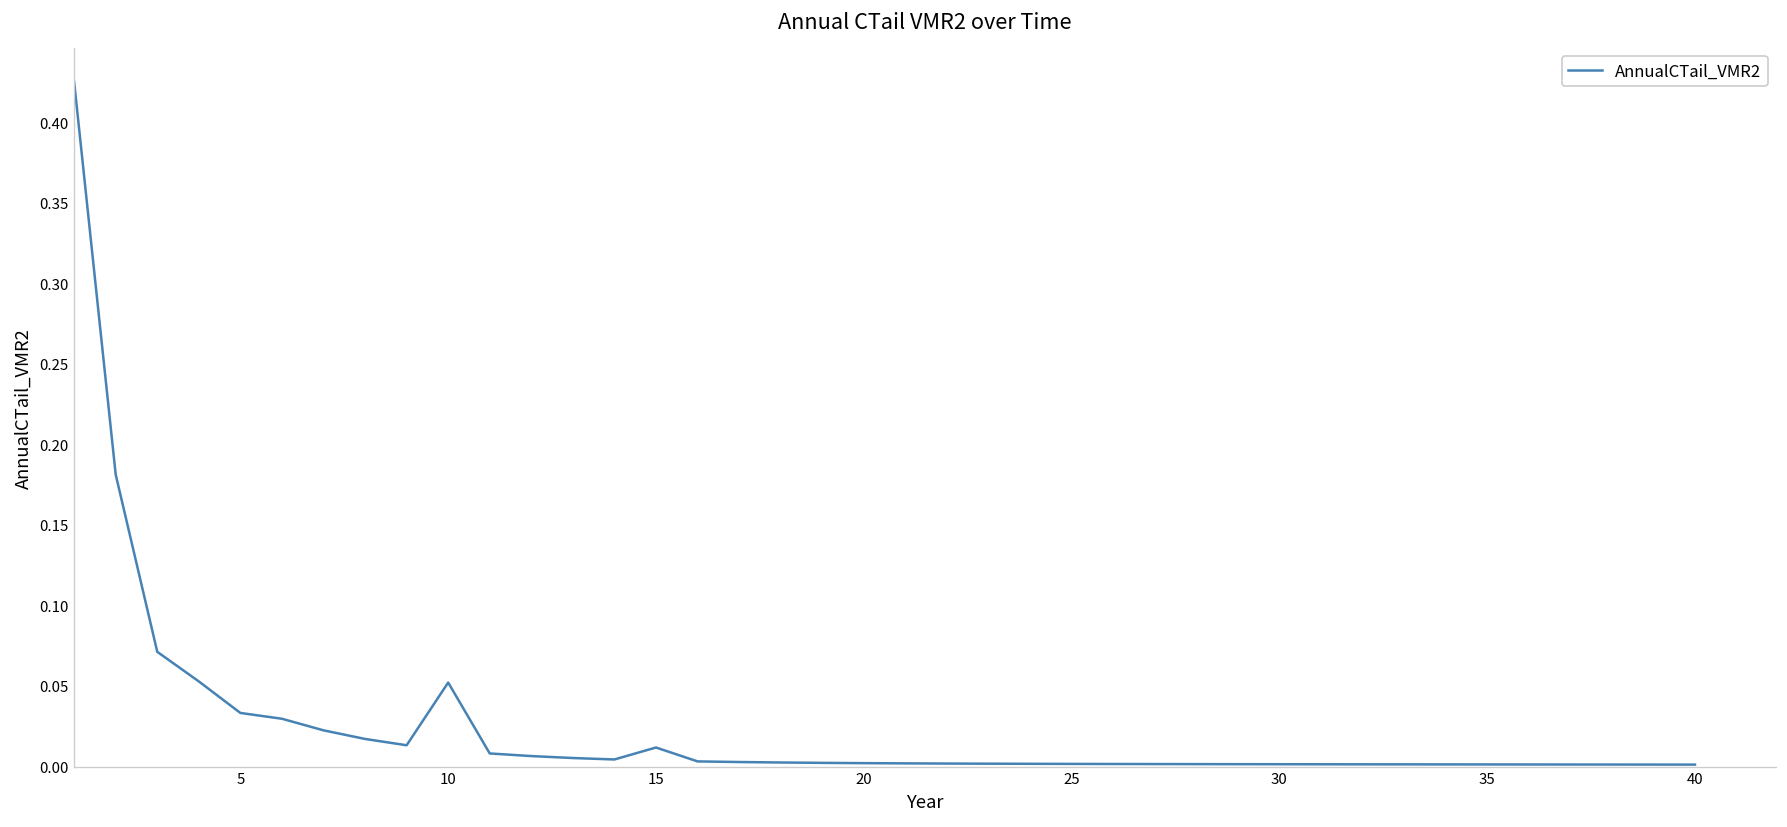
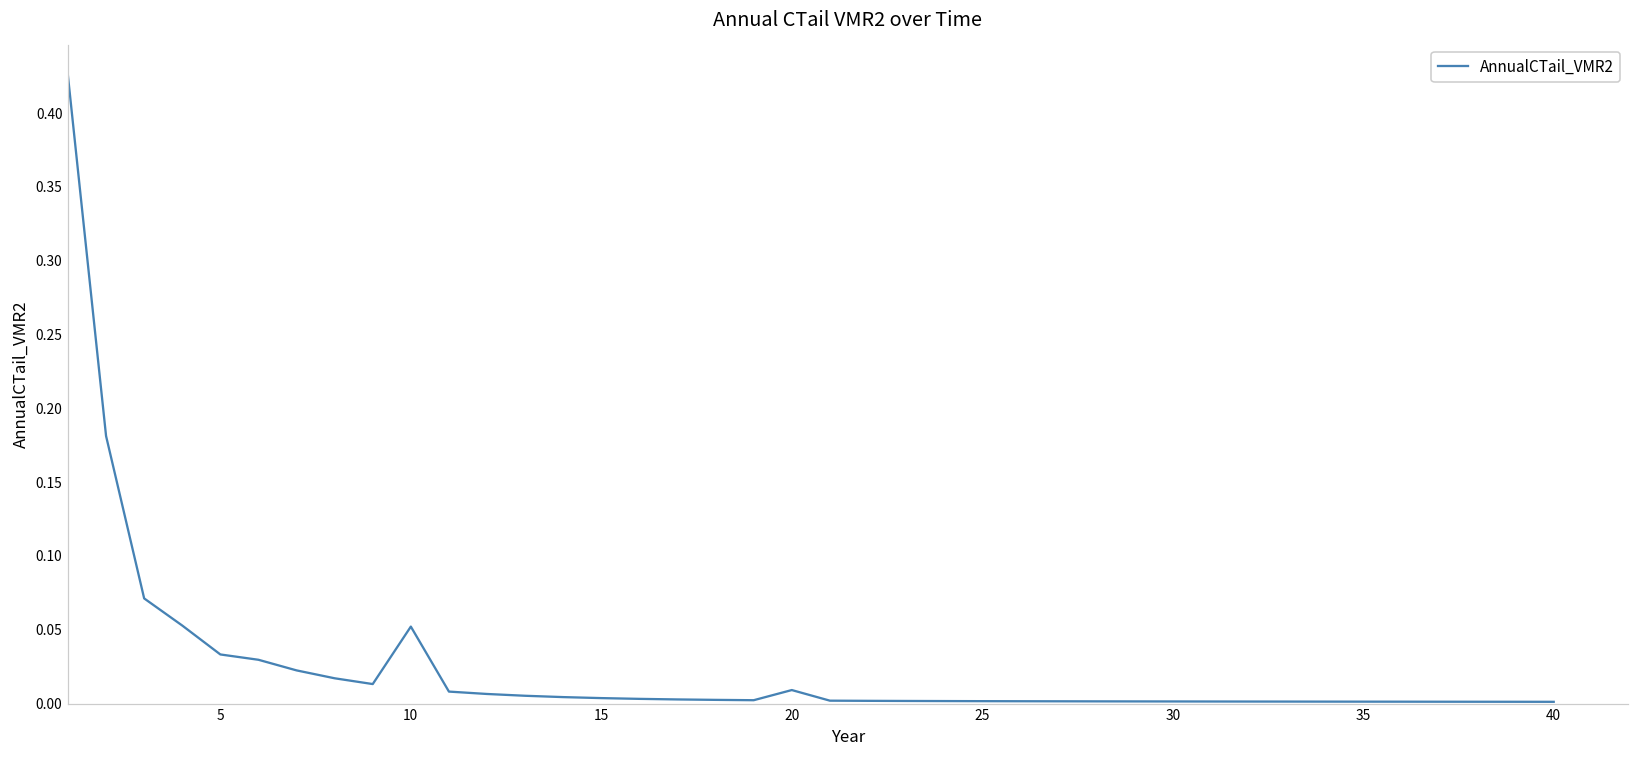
15: 0.012 -> 0.004
20: 0.002 -> 0.009
